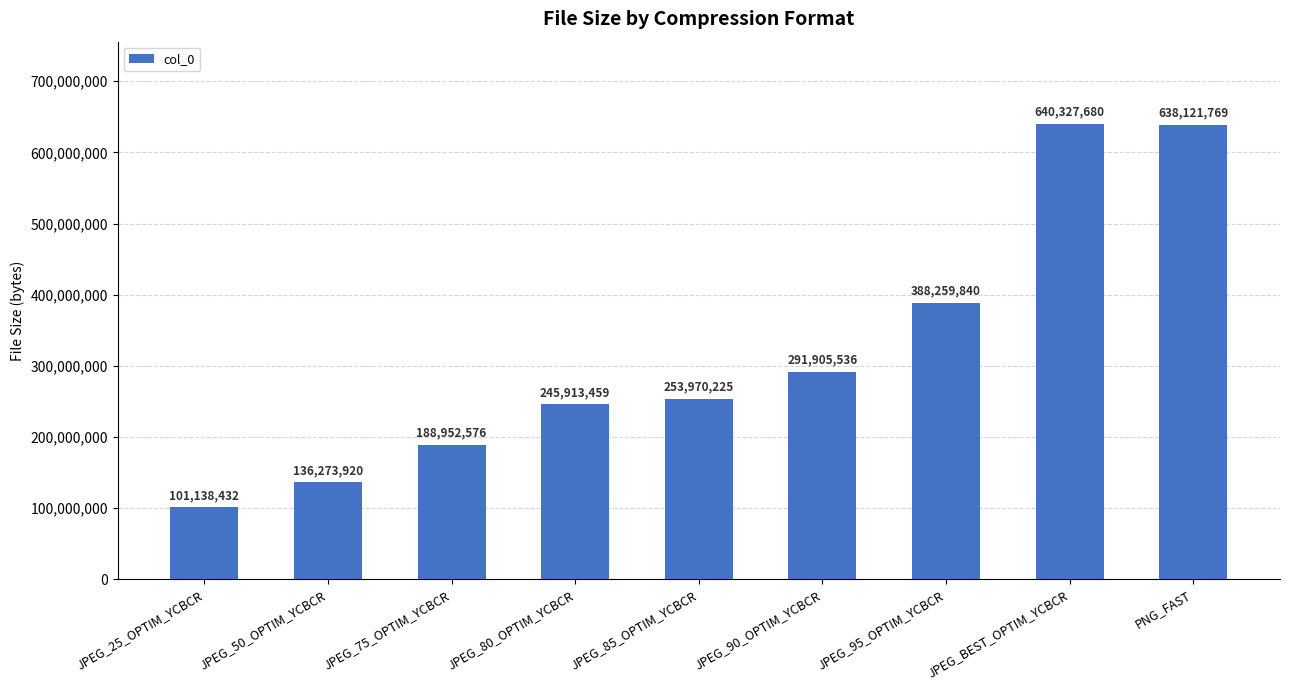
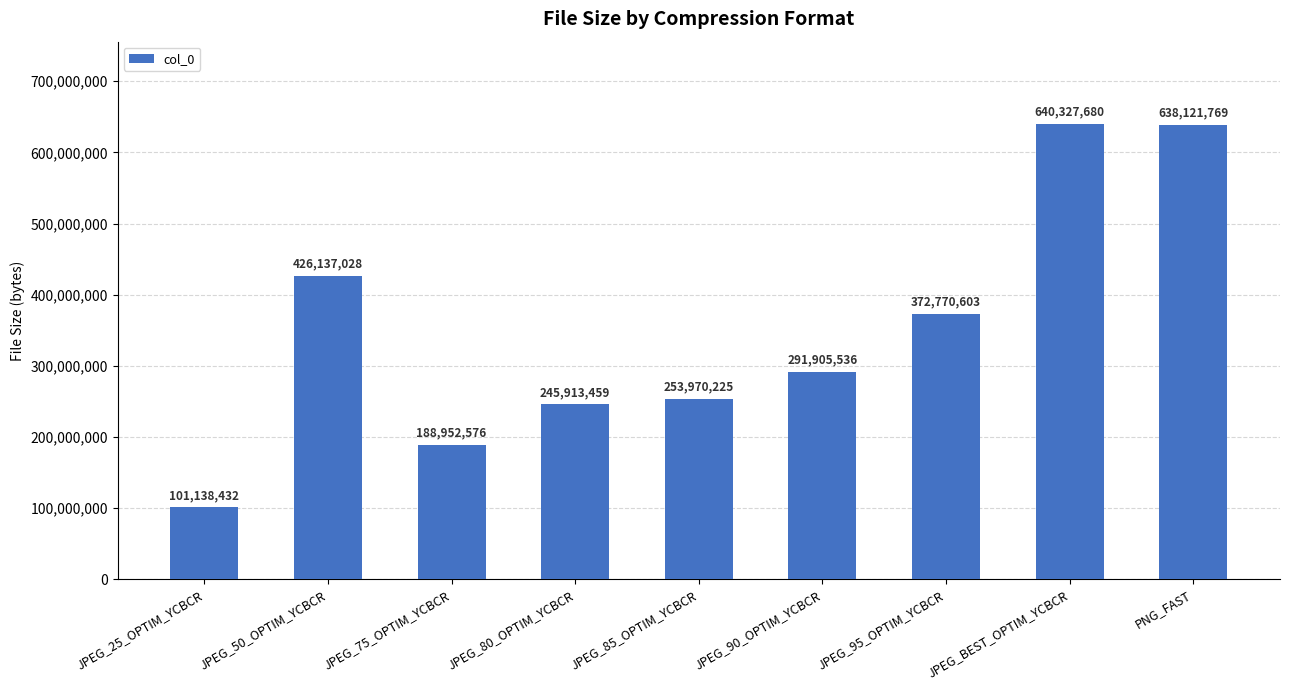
JPEG_50_OPTIM_YCBCR: 136,273,920 -> 426,137,028
JPEG_95_OPTIM_YCBCR: 388,259,840 -> 372,770,603
